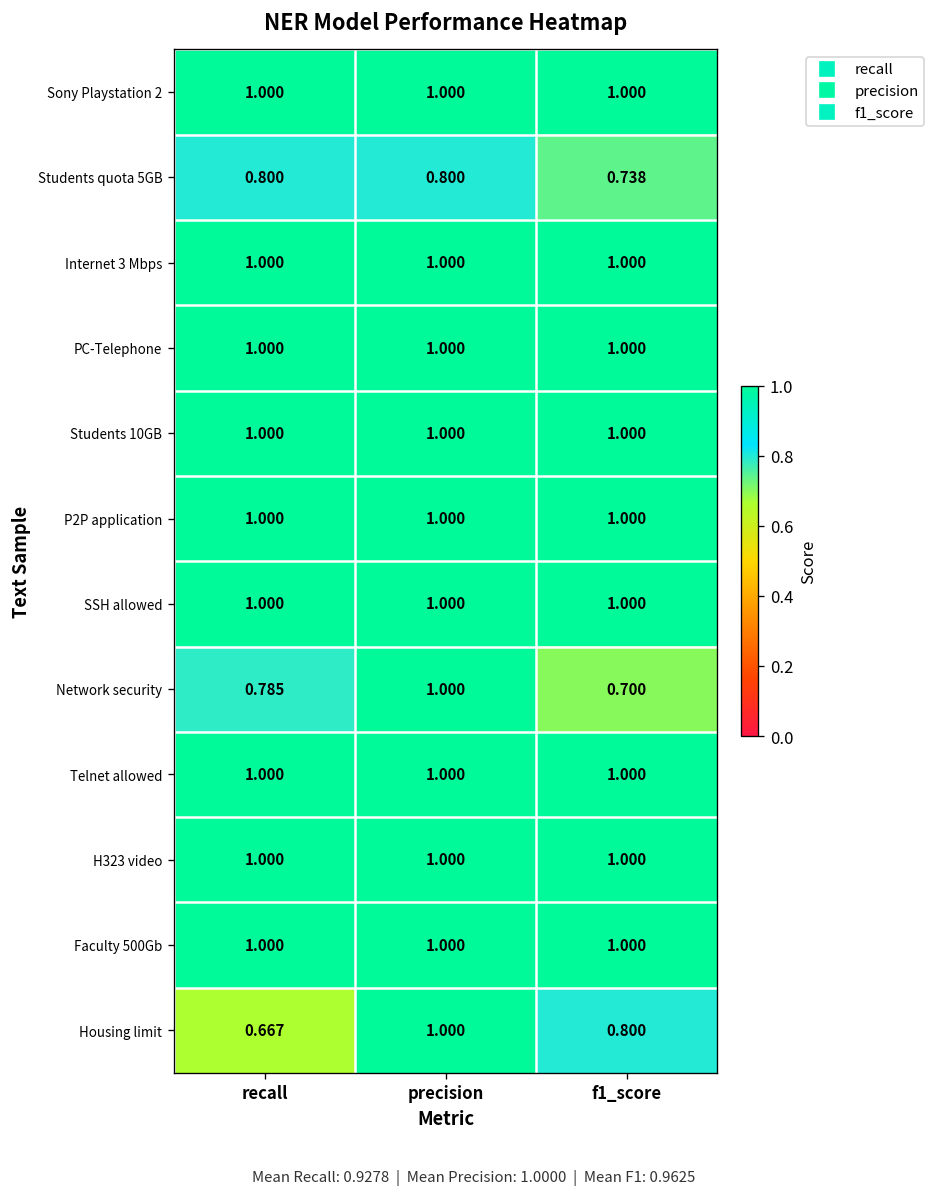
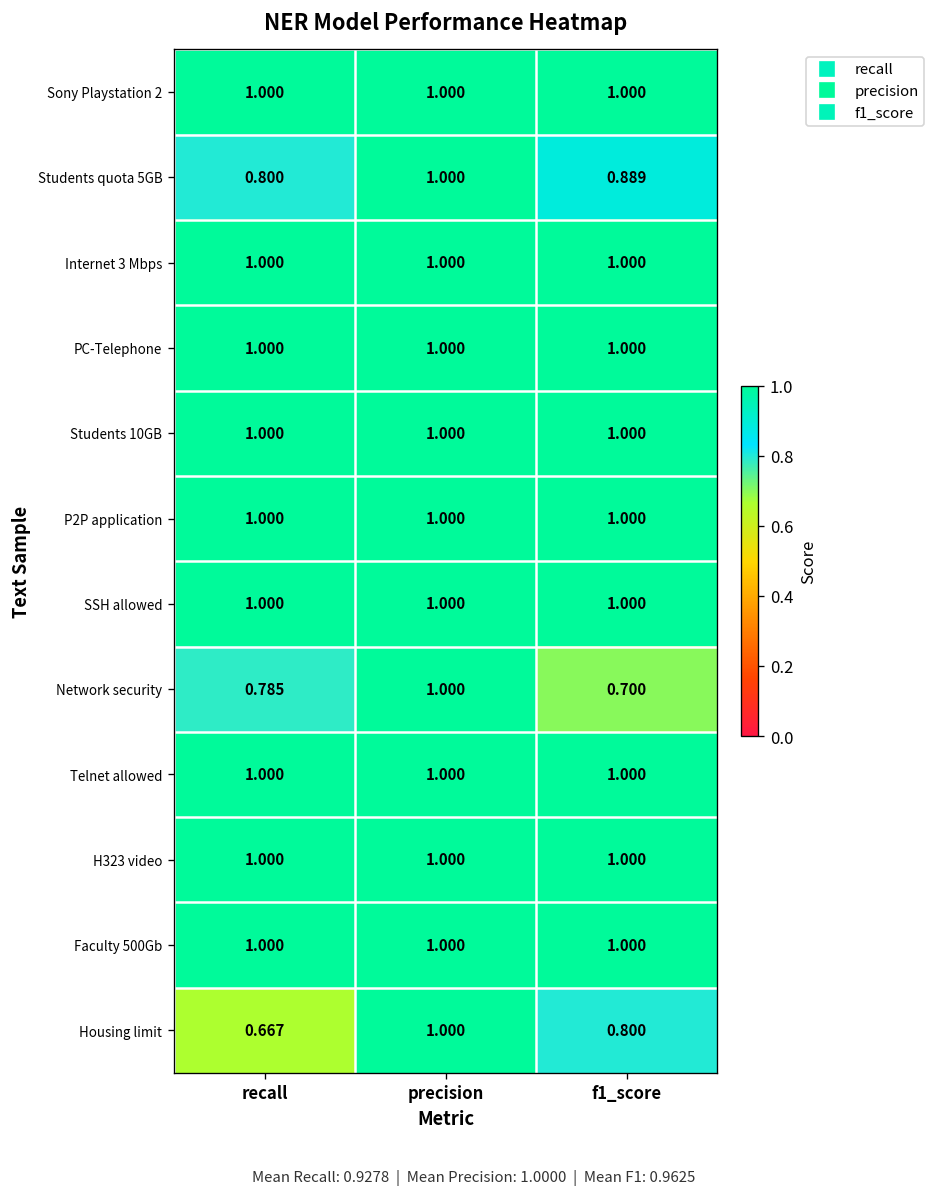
Students quota 5GB, precision: 0.800 -> 1.000
Students quota 5GB, f1_score: 0.738 -> 0.889
